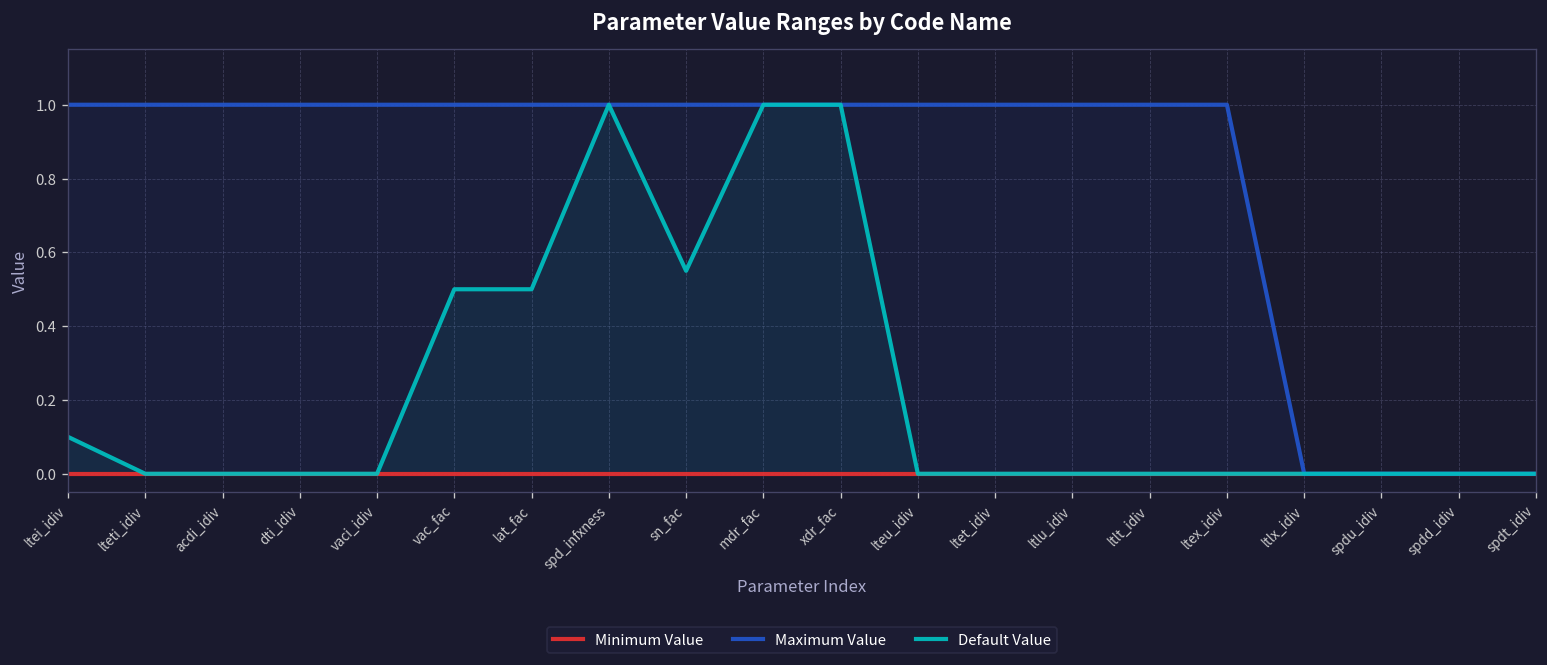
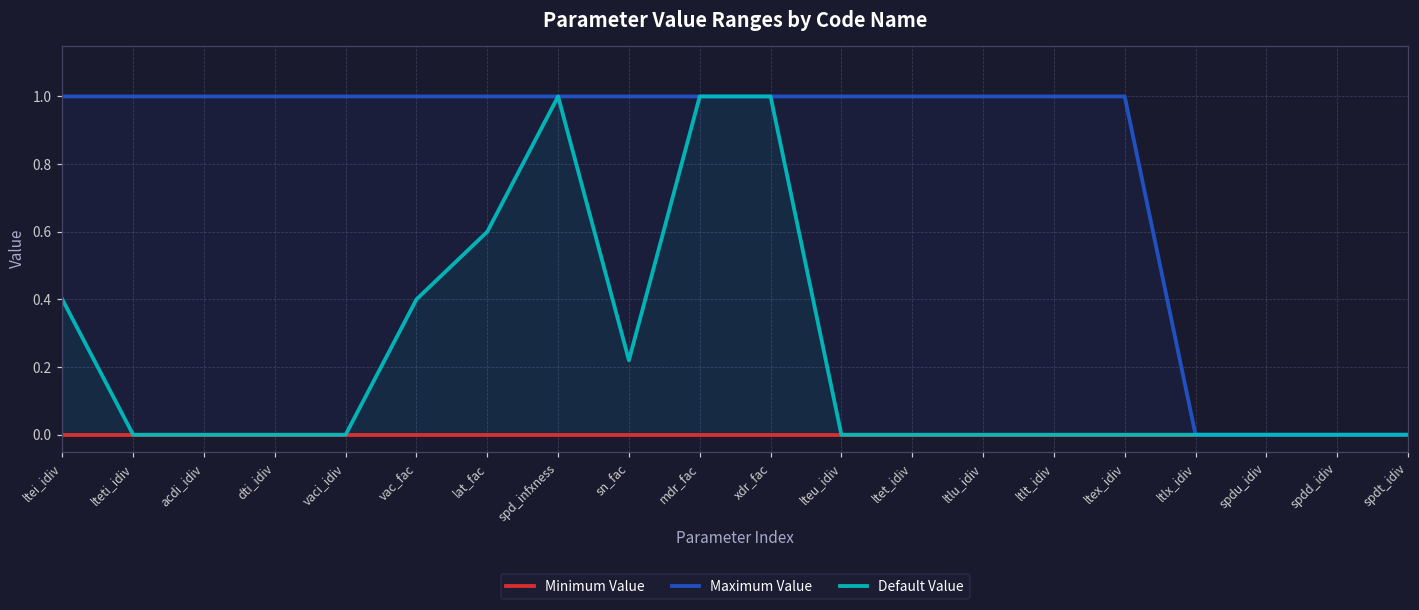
Default Value, ltei_idiv: 0.1 -> 0.4
Default Value, vac_fac: 0.5 -> 0.4
Default Value, lat_fac: 0.5 -> 0.6
Default Value, sn_fac: 0.55 -> 0.22
